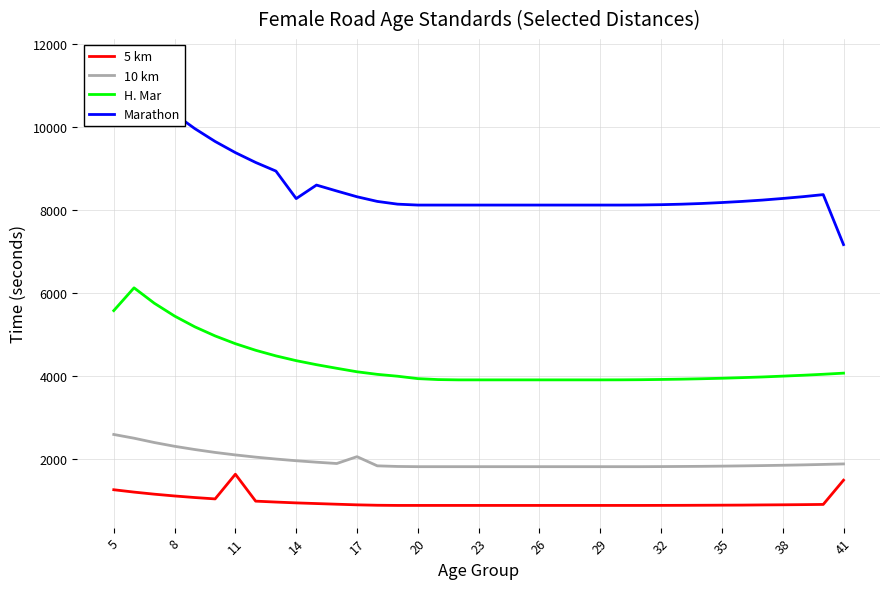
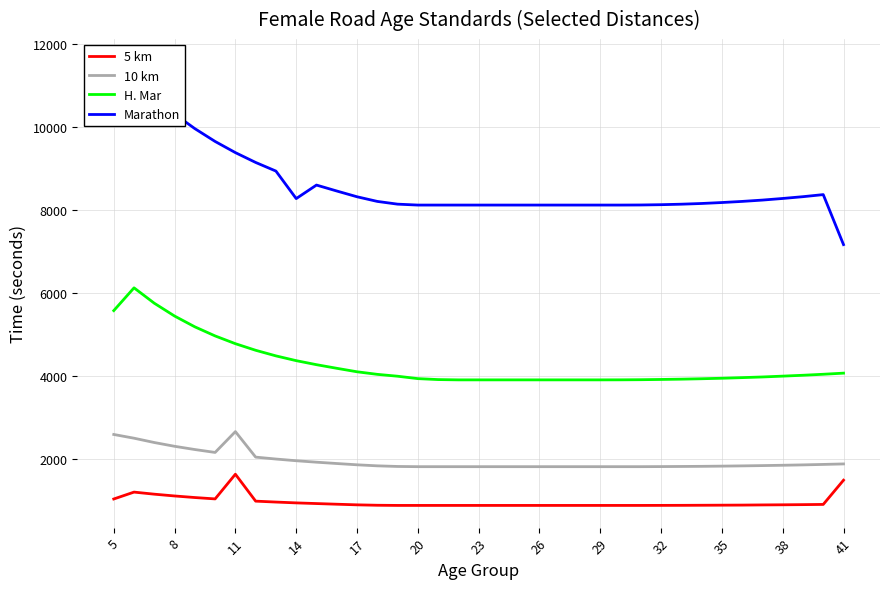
5 km, 5: 1300 -> 1000
10 km, 11: 2100 -> 2700
10 km, 17: 2100 -> 1900
